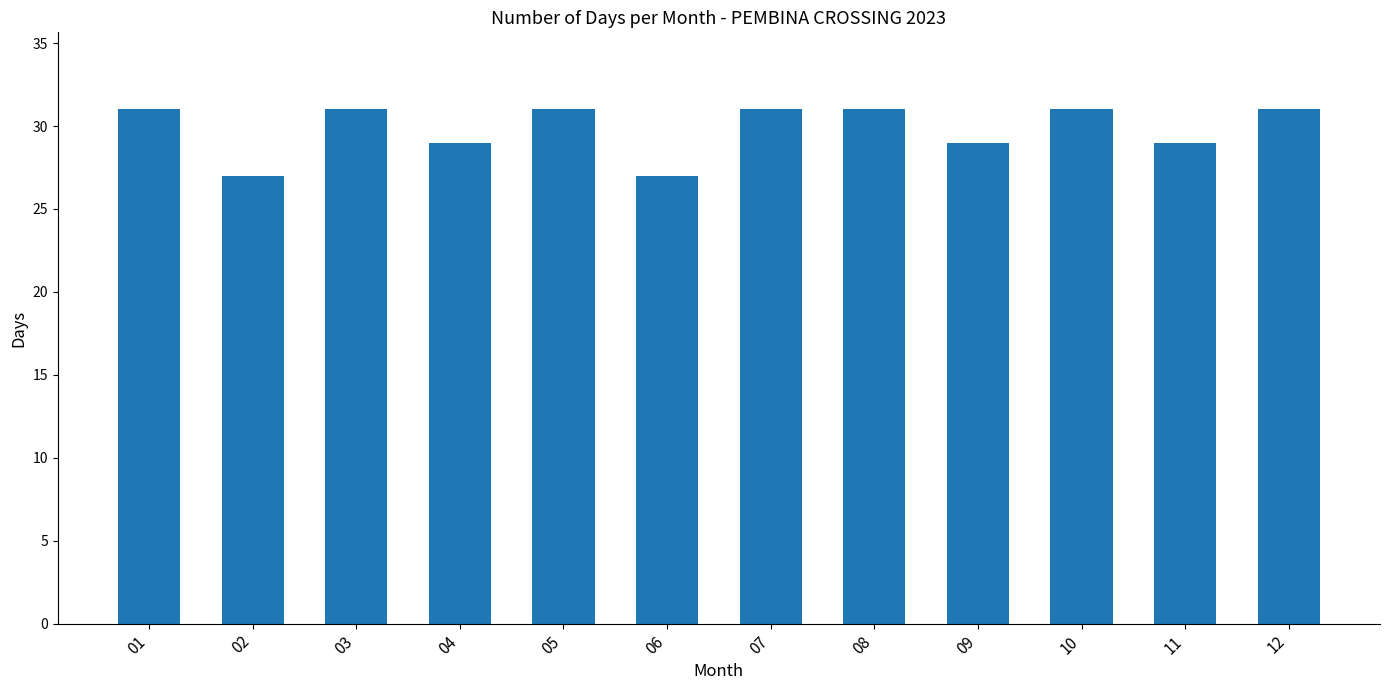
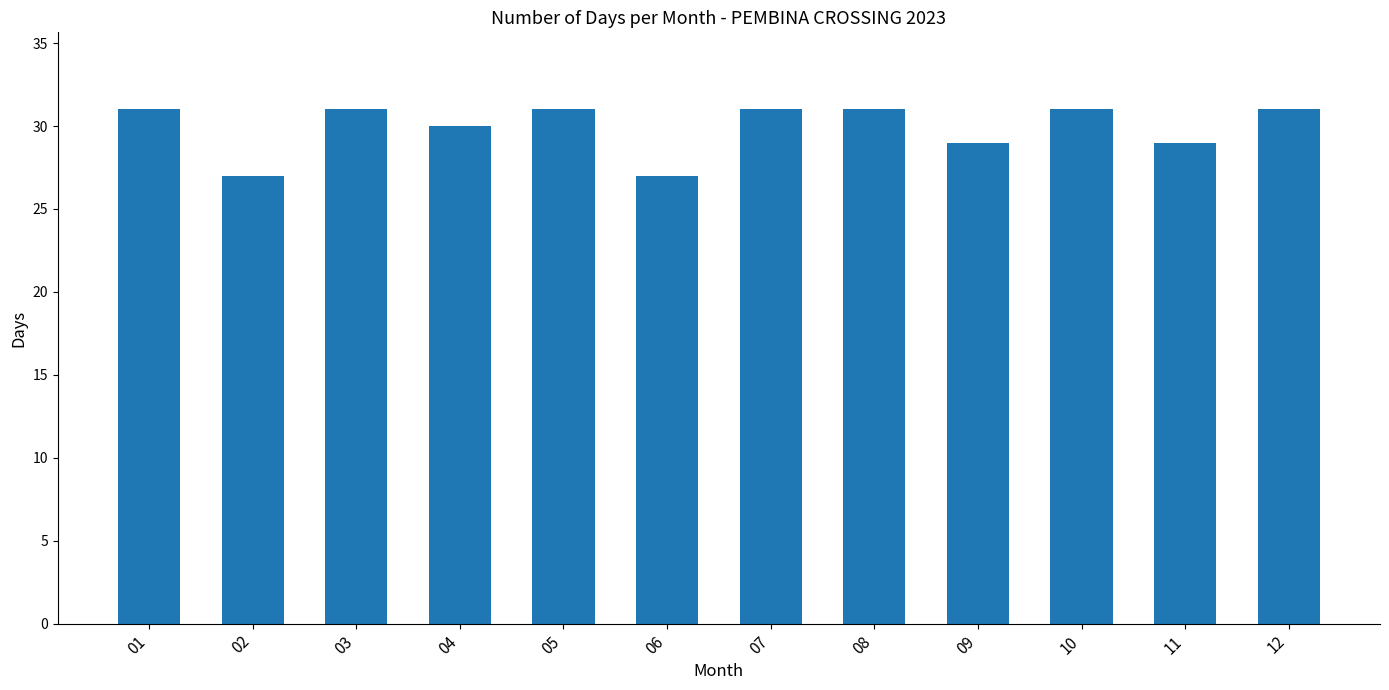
04: 29 -> 30
